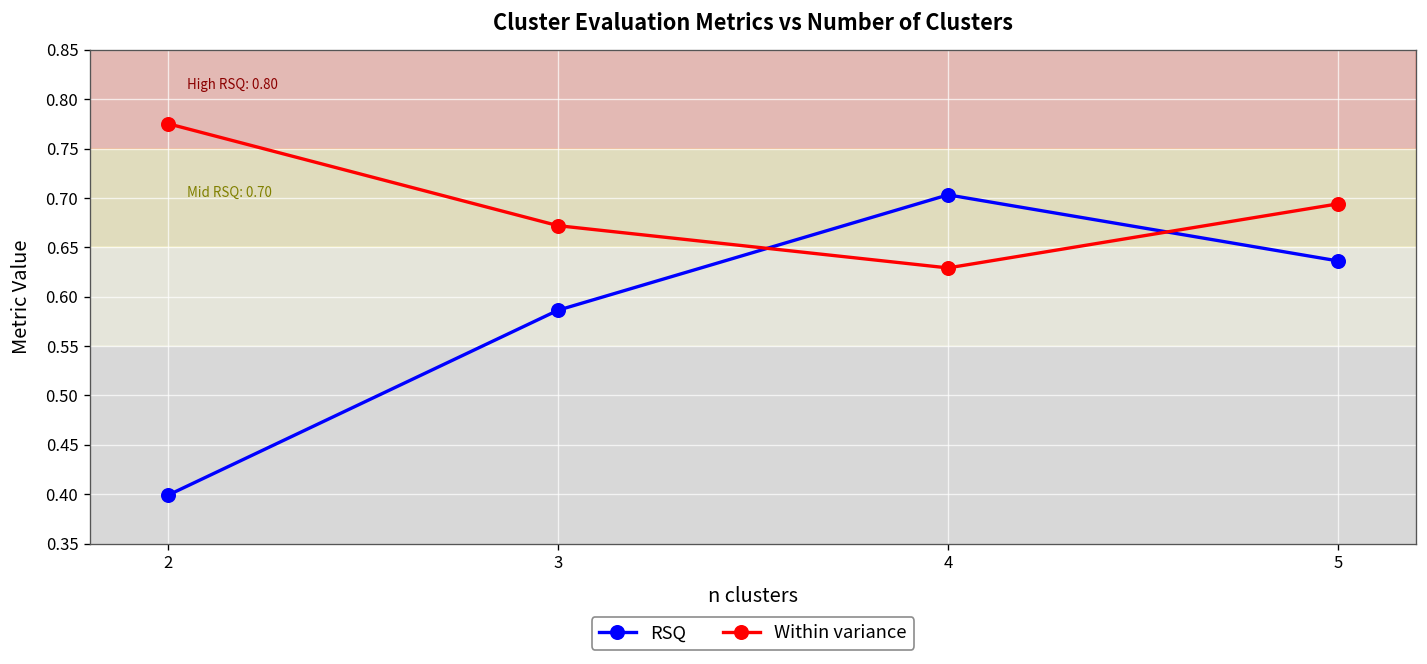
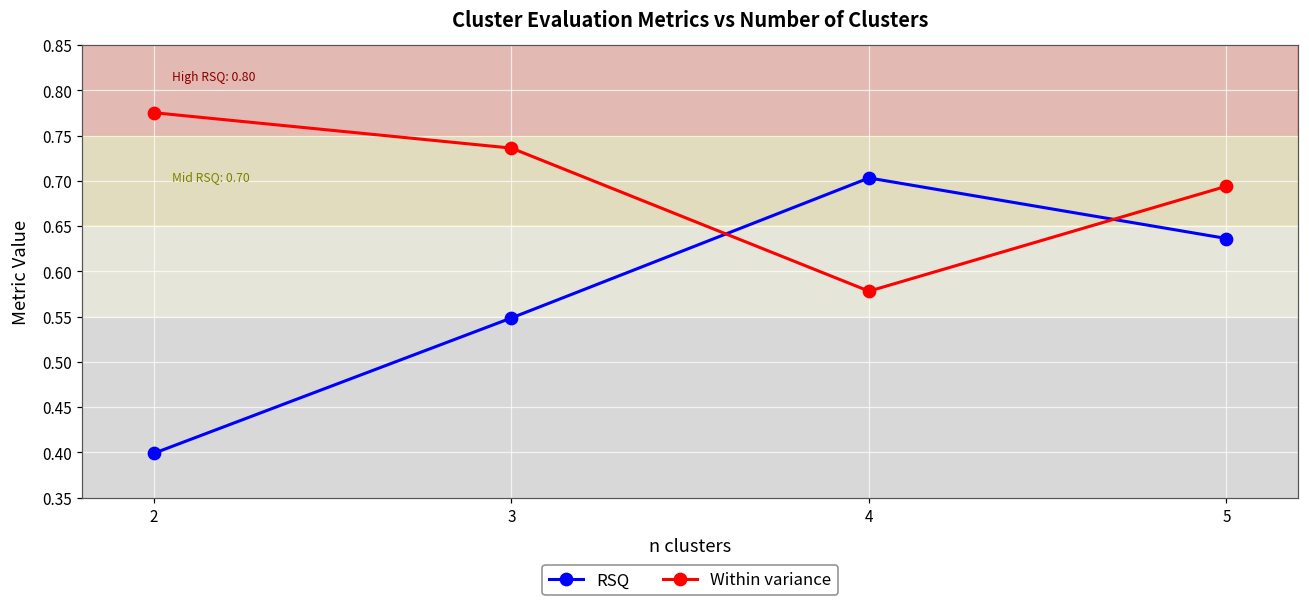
RSQ, 3: 0.59 -> 0.55
Within variance, 3: 0.67 -> 0.74
Within variance, 4: 0.63 -> 0.58
